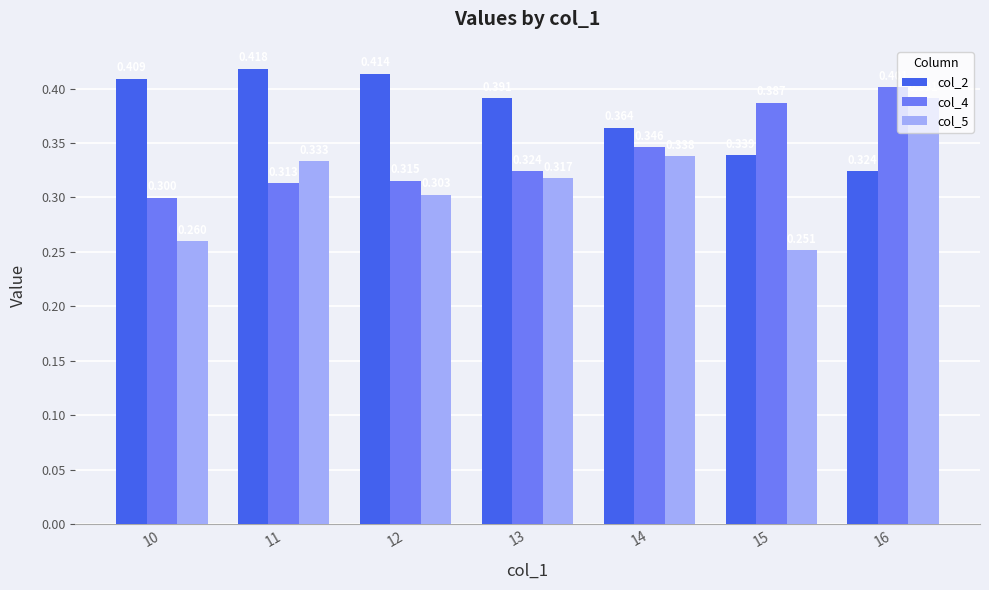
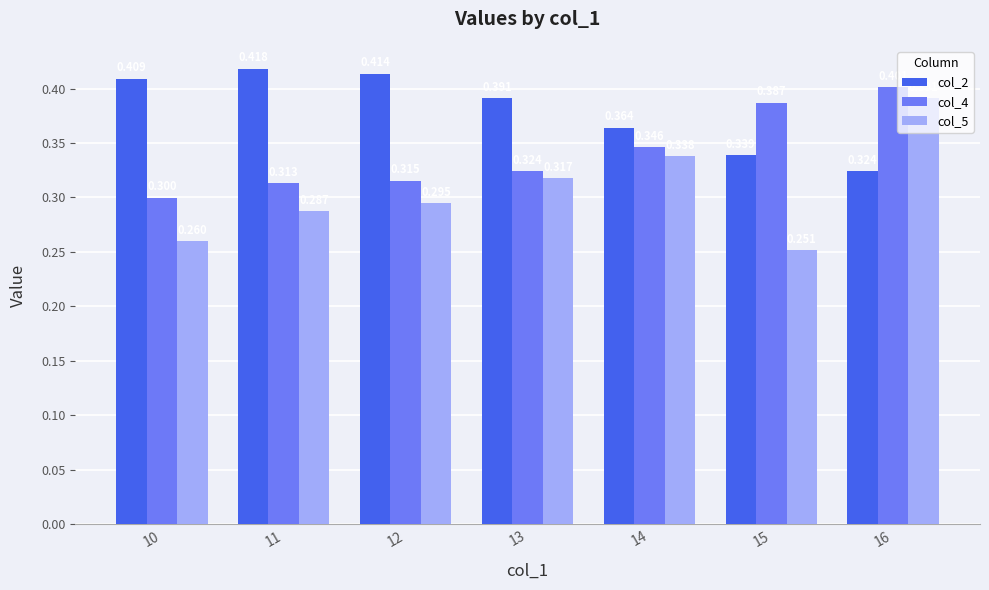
col_5, 11: 0.333 -> 0.287
col_5, 12: 0.303 -> 0.295
